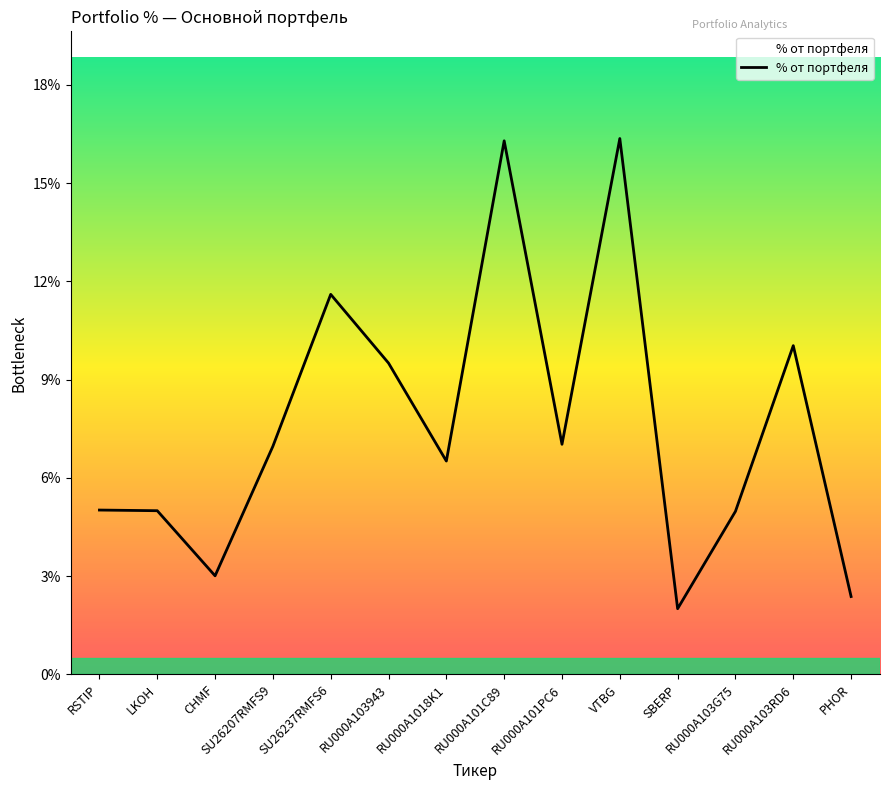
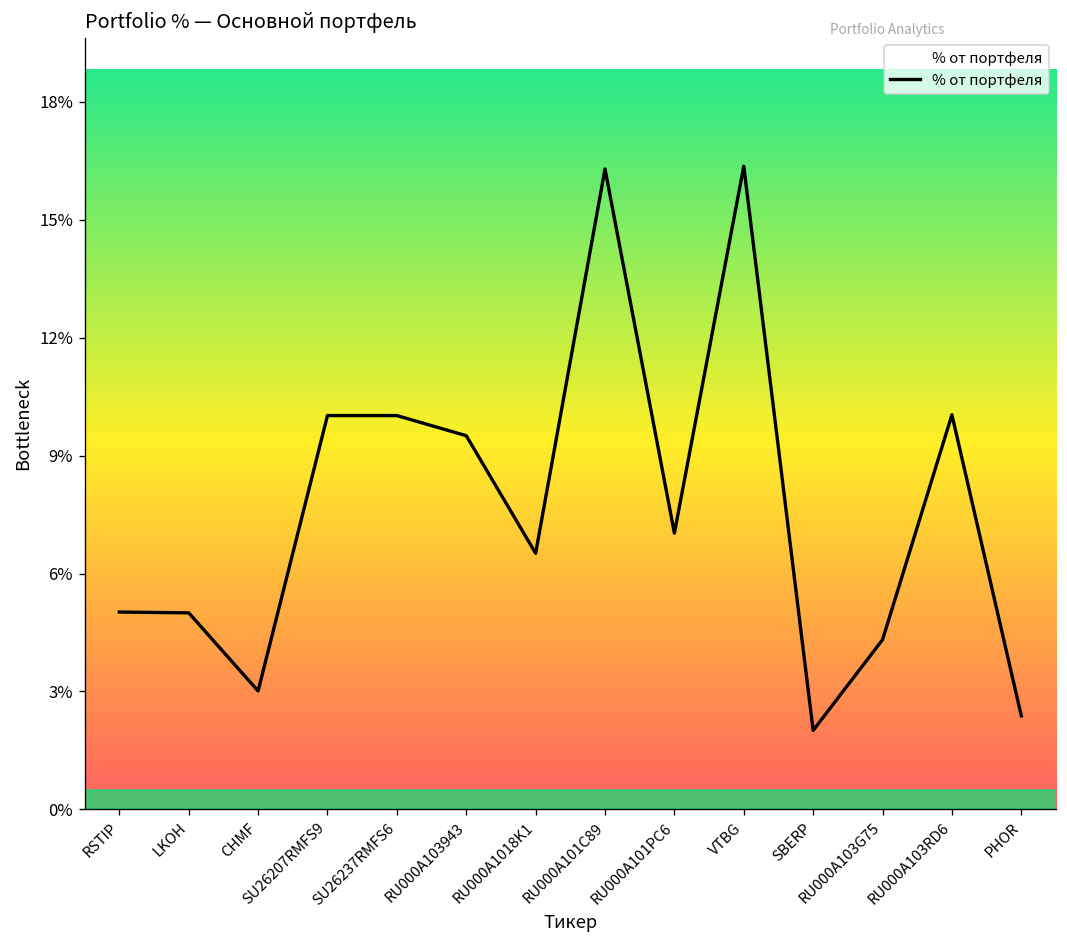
SU26207RMFS9: 6.9% -> 10.0%
SU26237RMFS6: 11.6% -> 10.0%
RU000A103G75: 5.0% -> 4.3%
